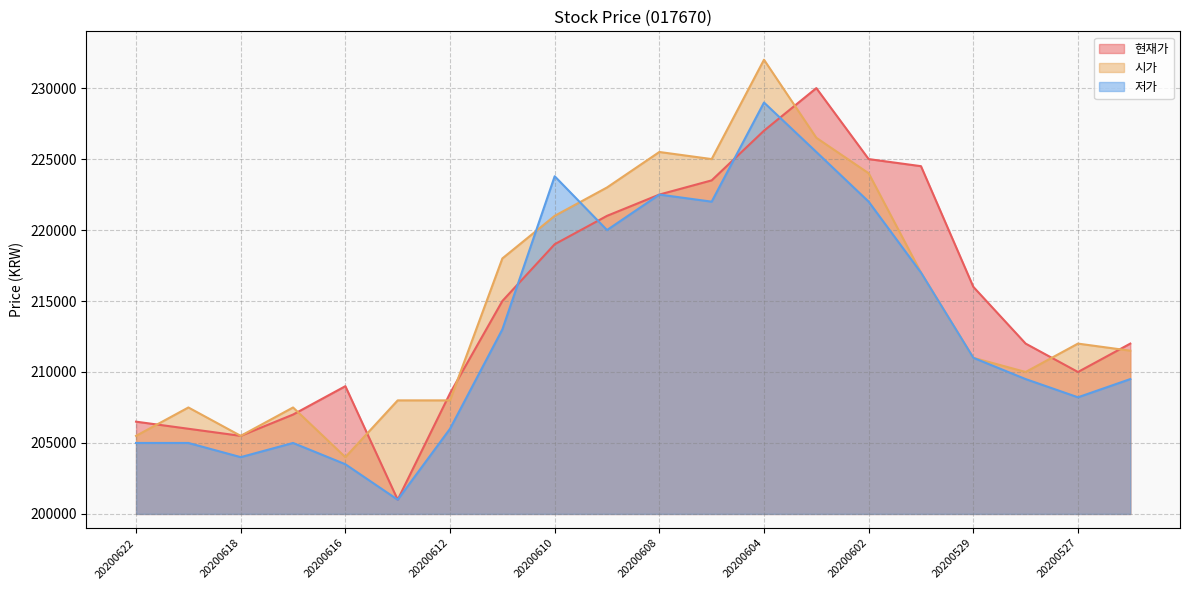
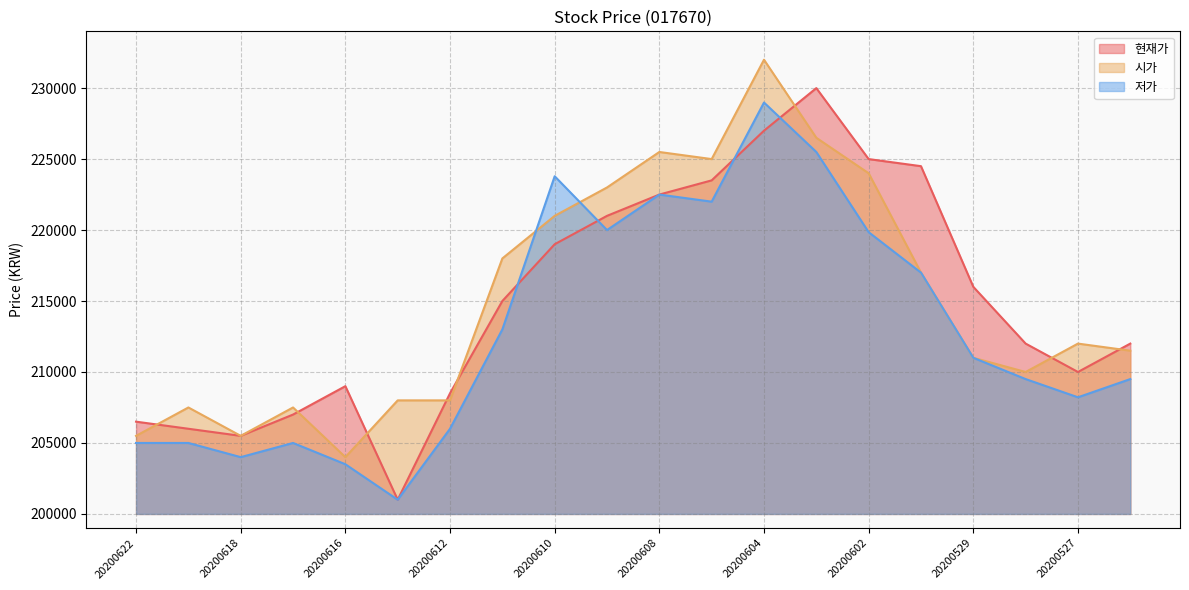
저가, 20200602: 222000 -> 219900
